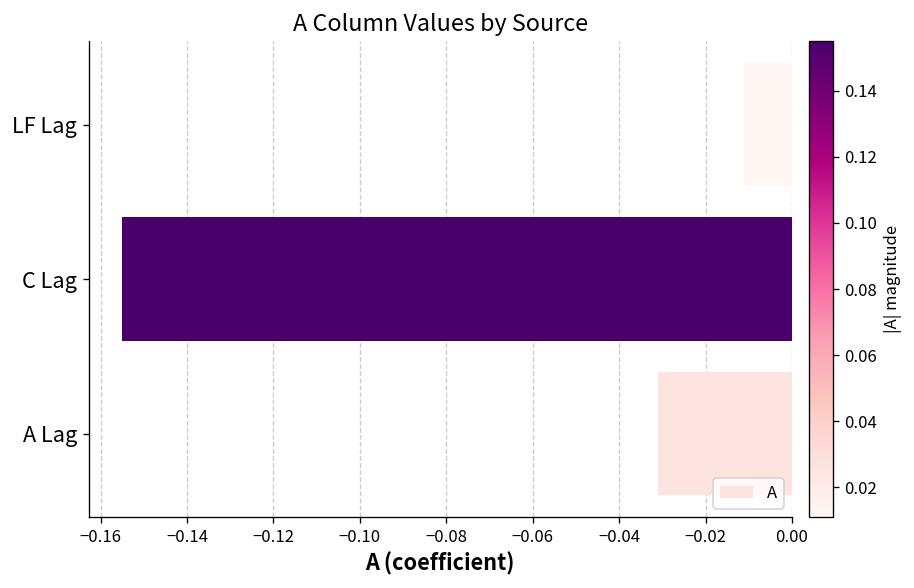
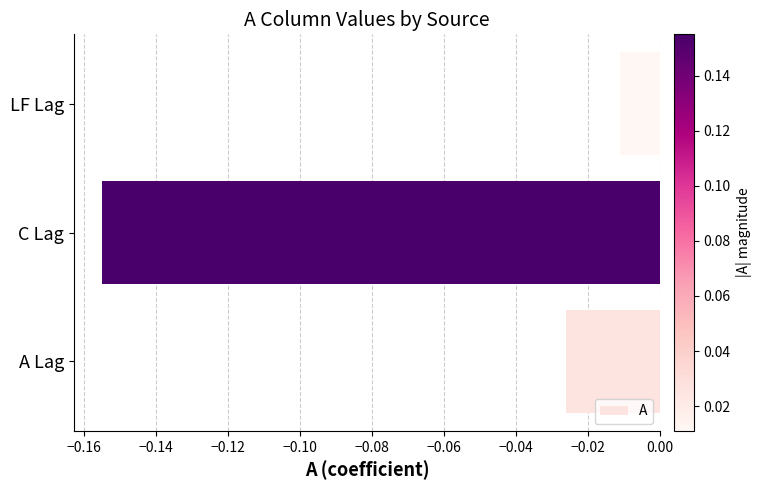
A Lag: -0.031 -> -0.026
